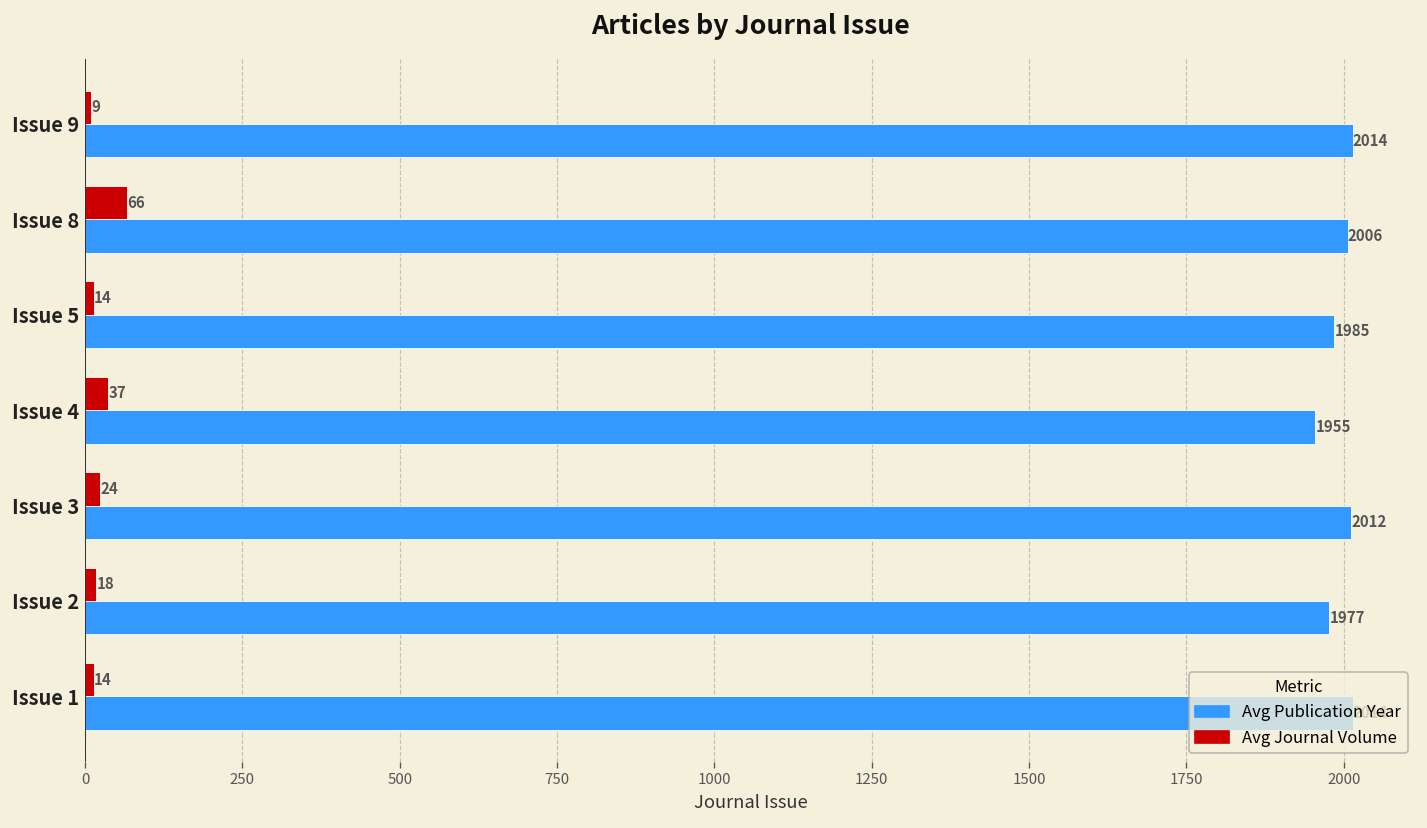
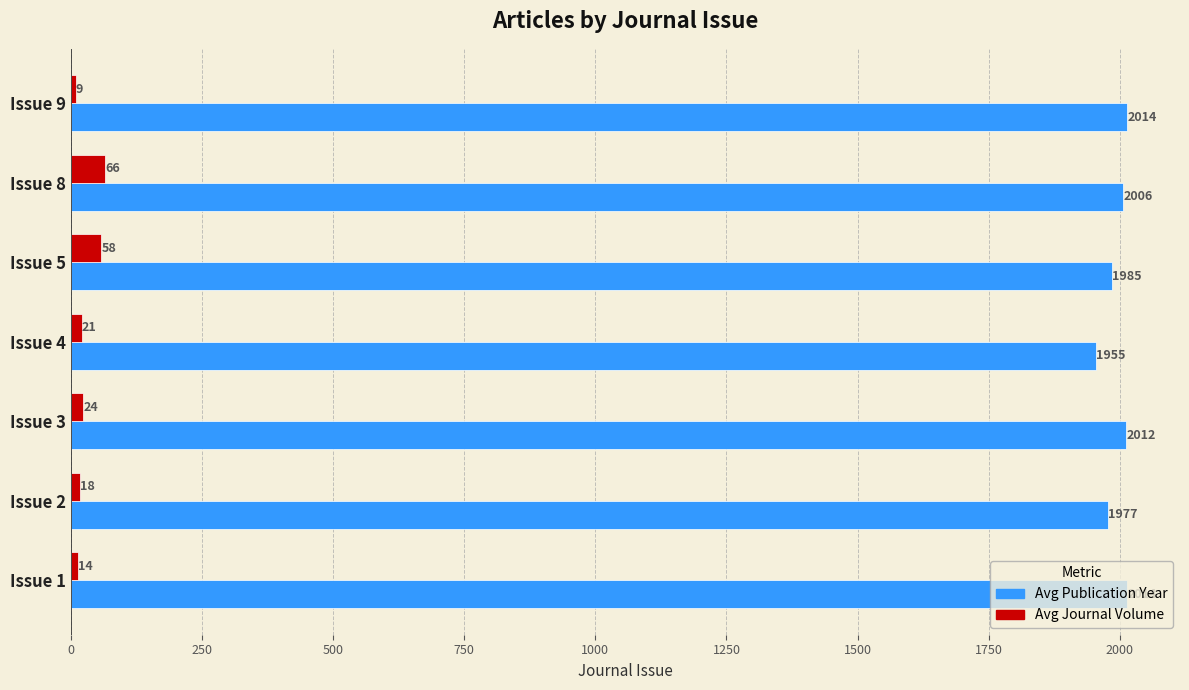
Avg Journal Volume, Issue 5: 14 -> 58
Avg Journal Volume, Issue 4: 37 -> 21
